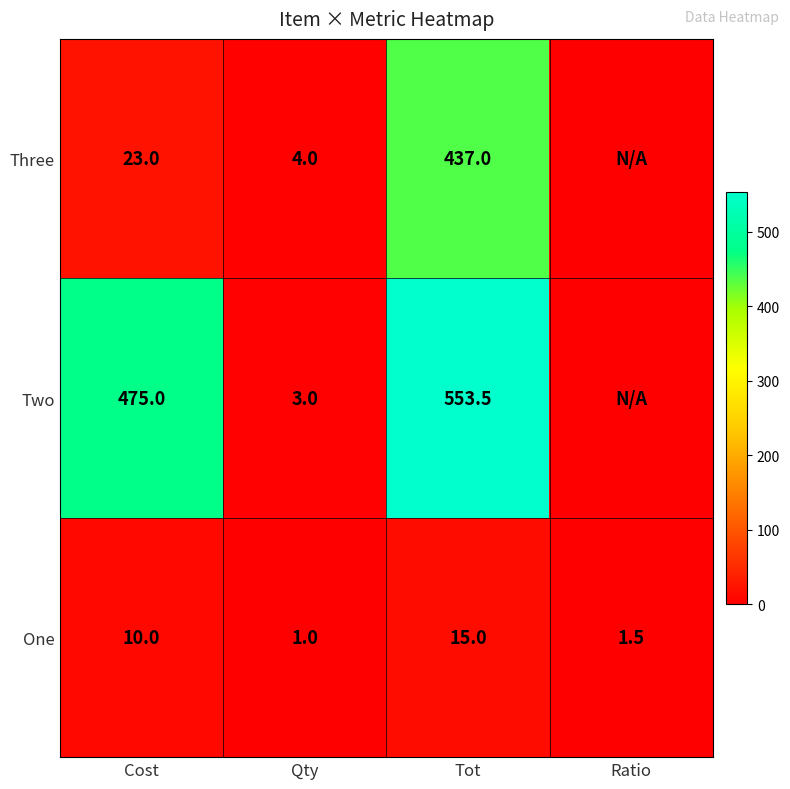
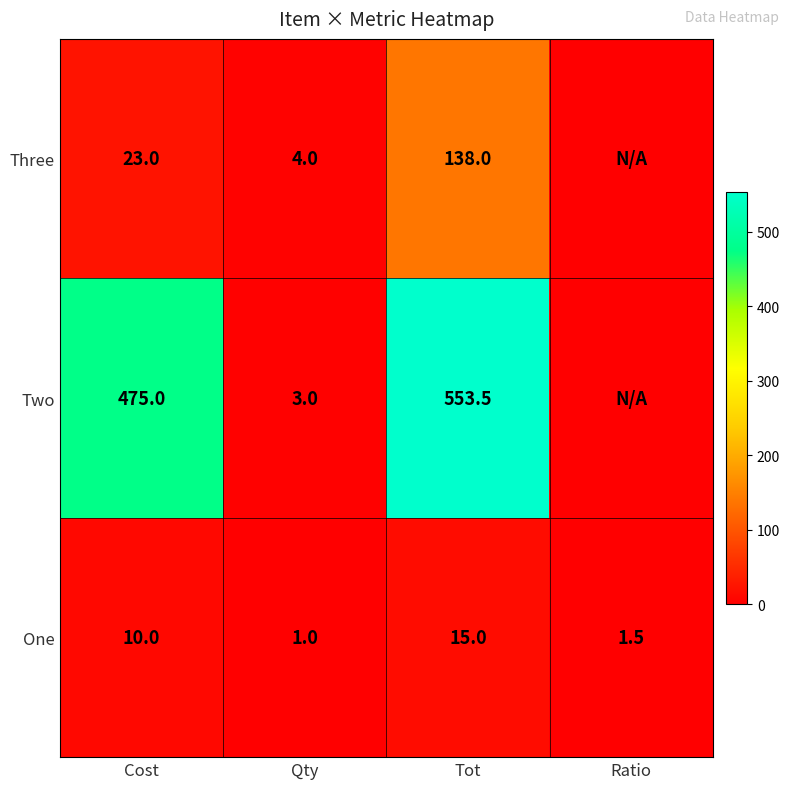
Three, Tot: 437.0 -> 138.0
